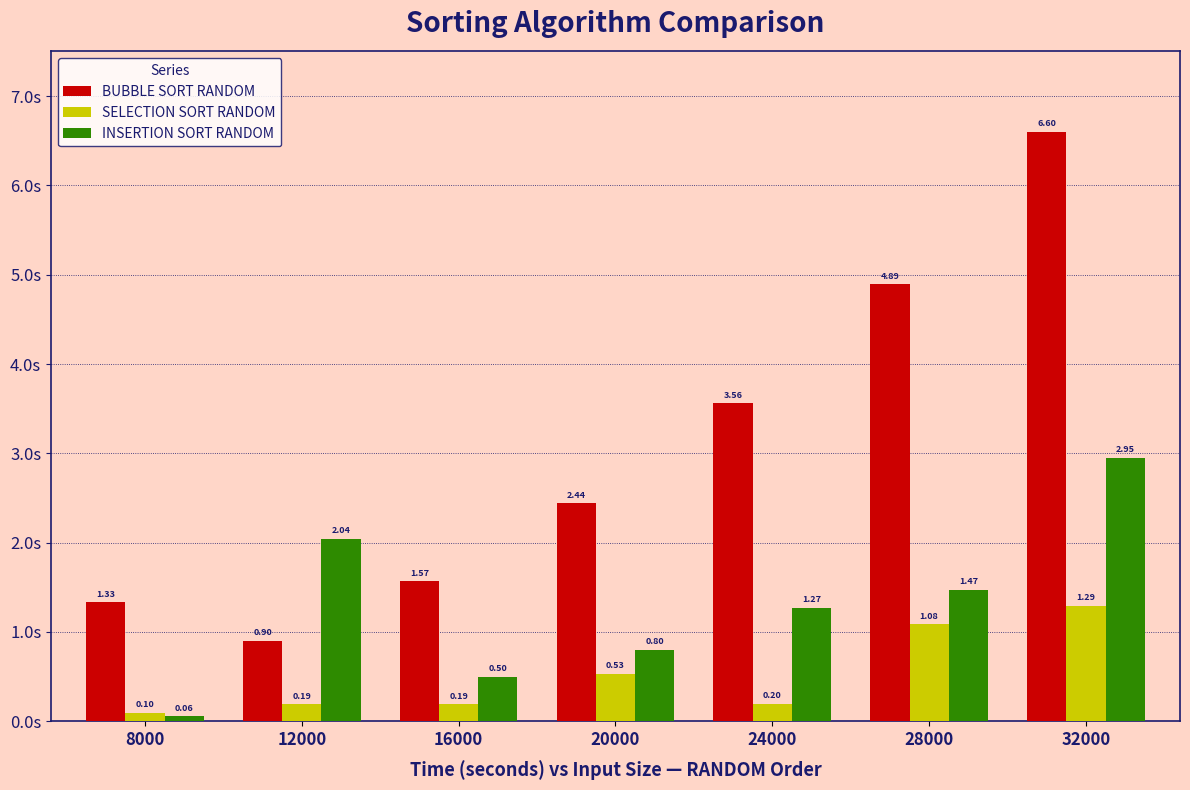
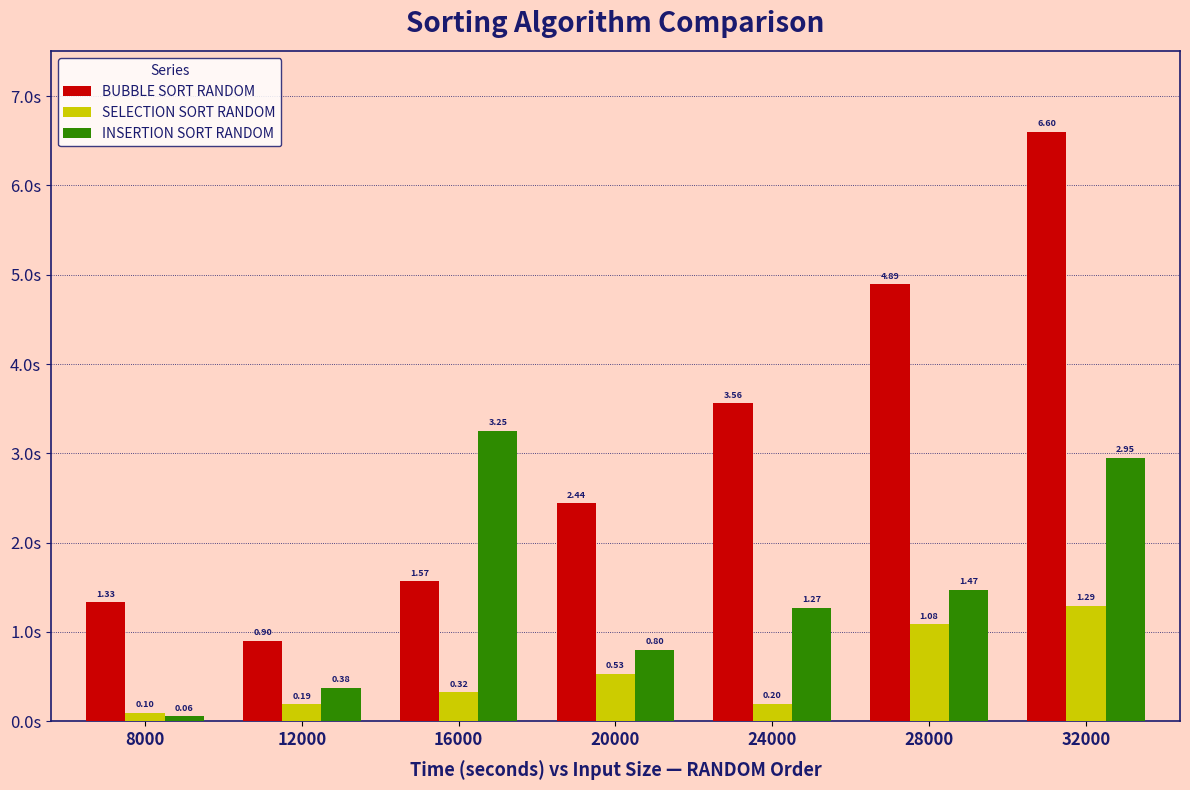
INSERTION SORT RANDOM, 12000: 2.04 -> 0.38
SELECTION SORT RANDOM, 16000: 0.19 -> 0.32
INSERTION SORT RANDOM, 16000: 0.50 -> 3.25
